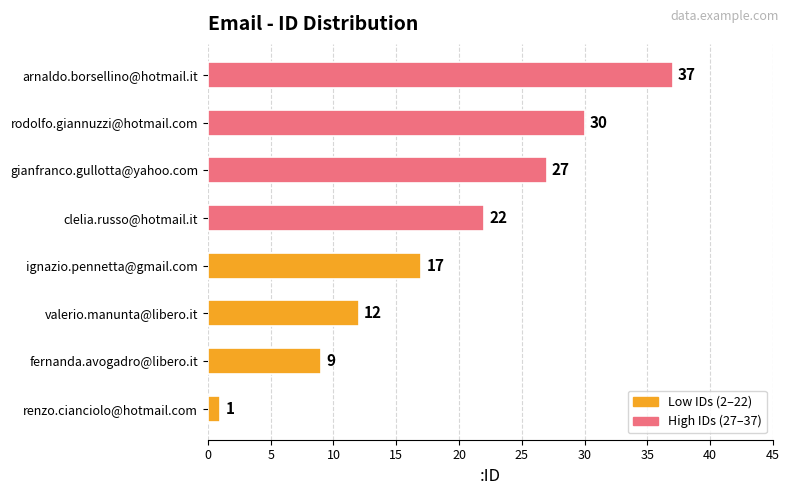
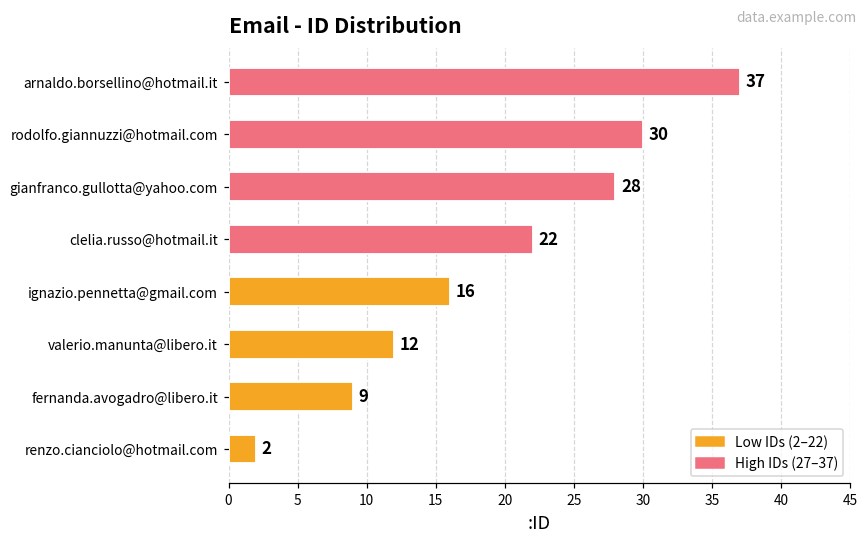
gianfranco.gullotta@yahoo.com: 27 -> 28
ignazio.pennetta@gmail.com: 17 -> 16
renzo.cianciolo@hotmail.com: 1 -> 2
